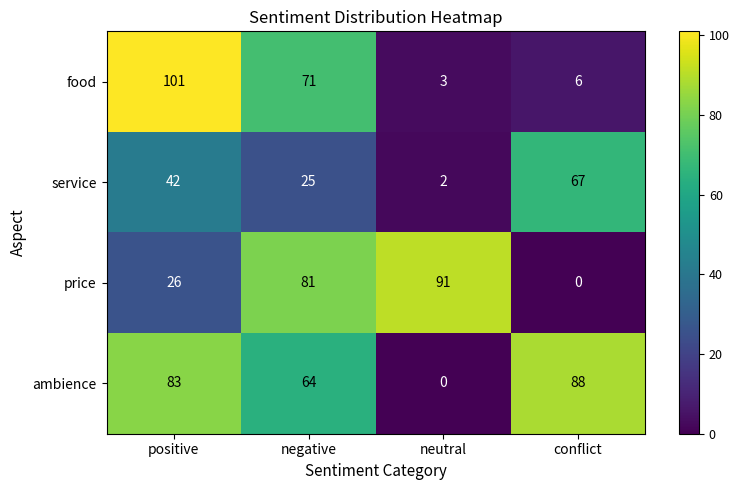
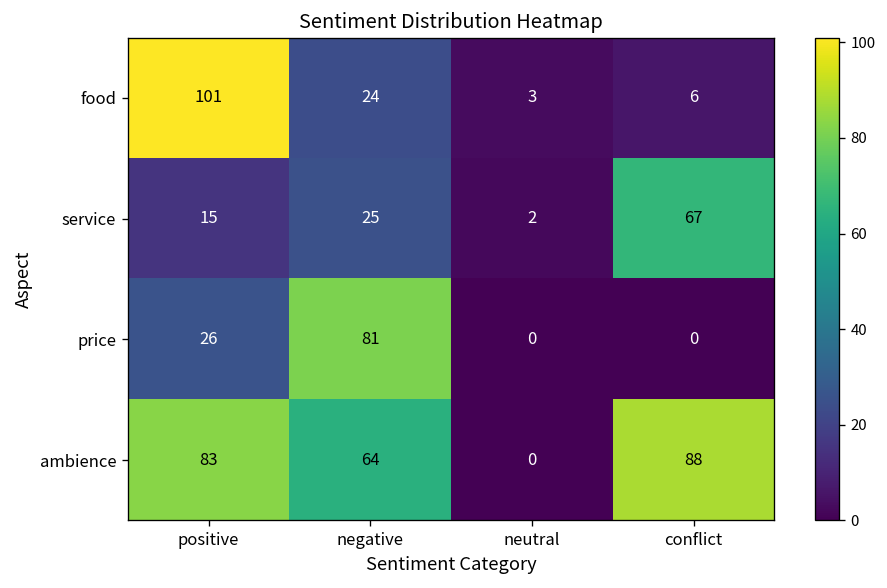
food, negative: 71 -> 24
service, positive: 42 -> 15
price, neutral: 91 -> 0
